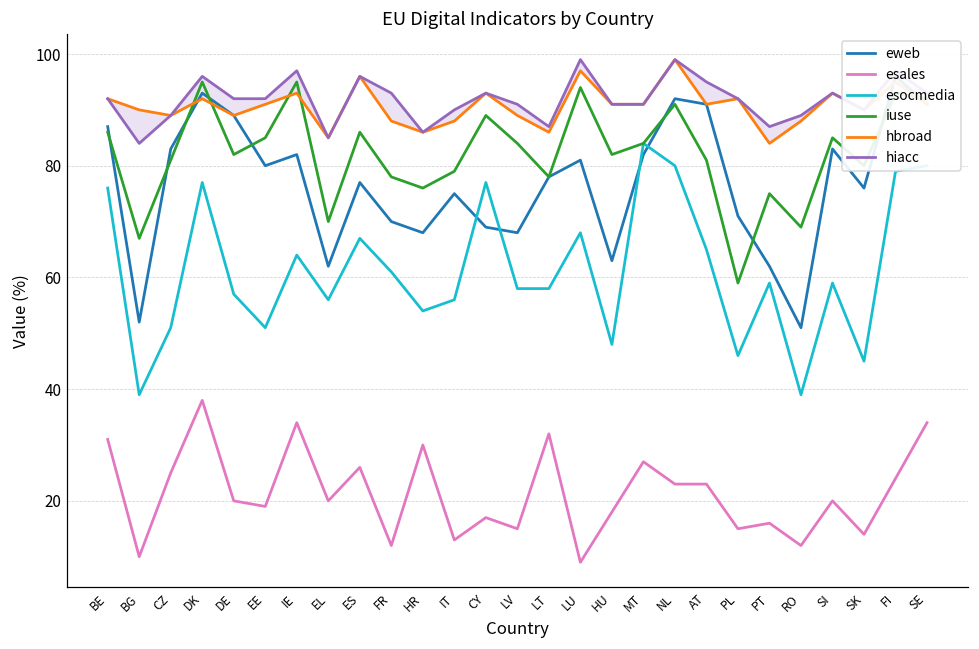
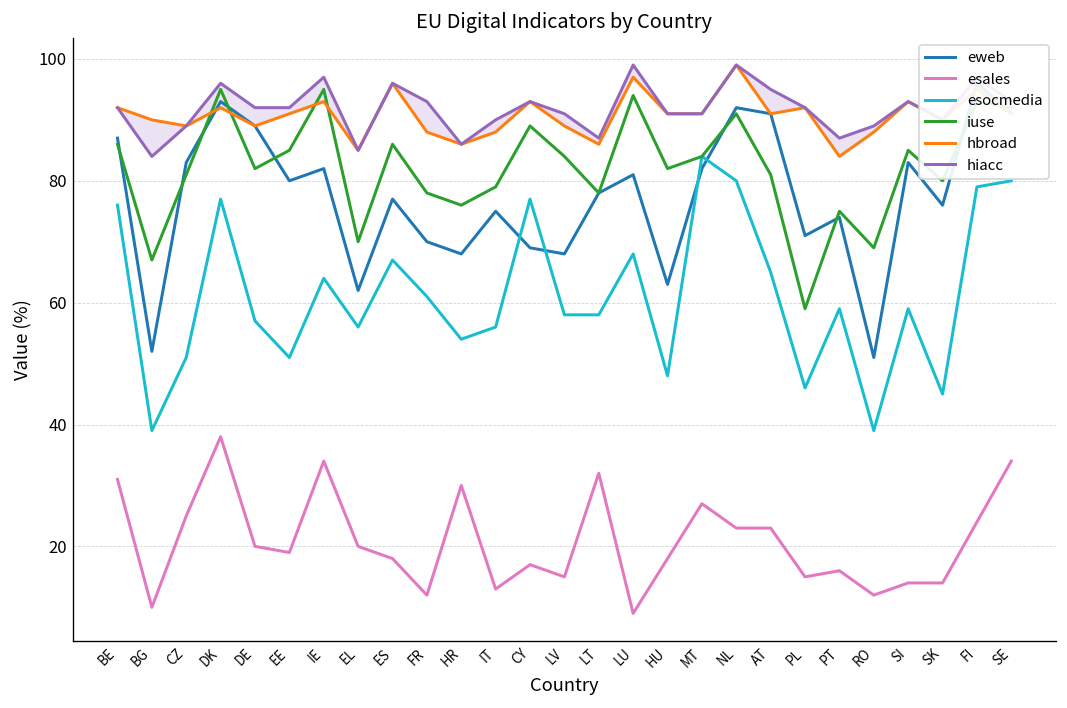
esales, ES: 26 -> 18
eweb, PT: 62 -> 74
esales, SI: 20 -> 14
